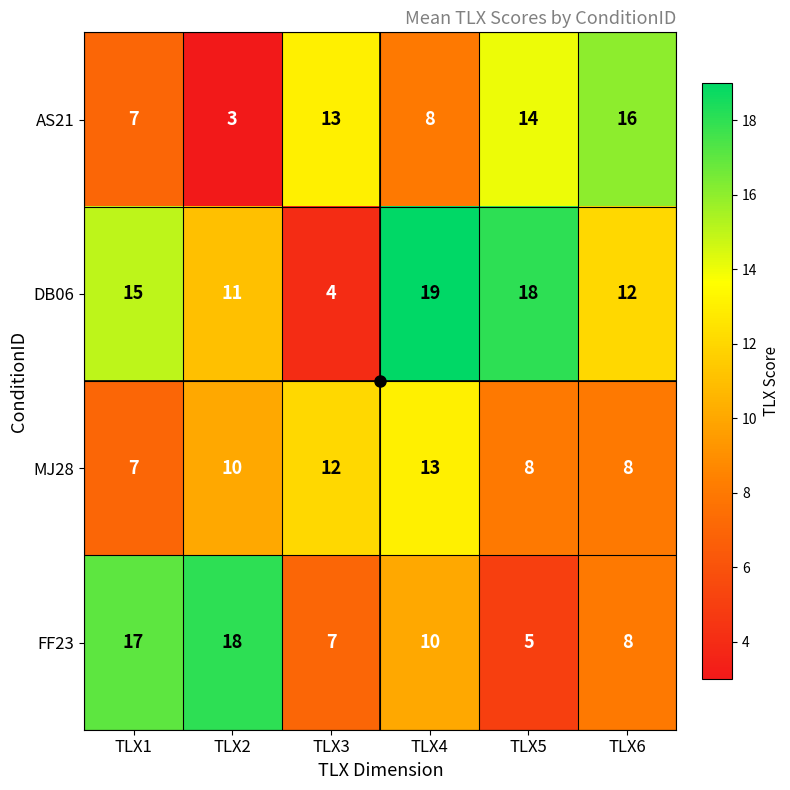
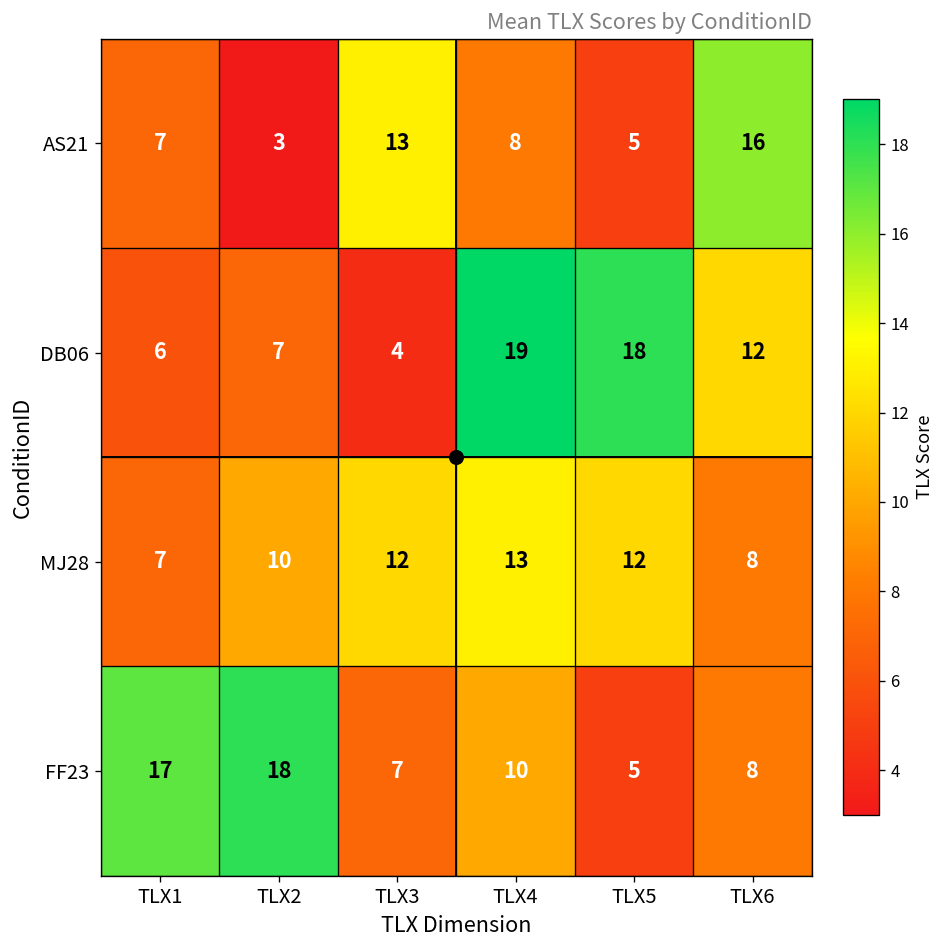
AS21, TLX5: 14 -> 5
DB06, TLX1: 15 -> 6
DB06, TLX2: 11 -> 7
MJ28, TLX5: 8 -> 12
